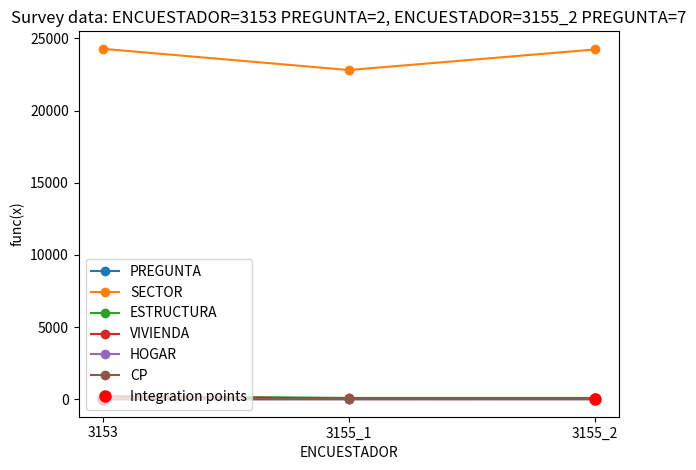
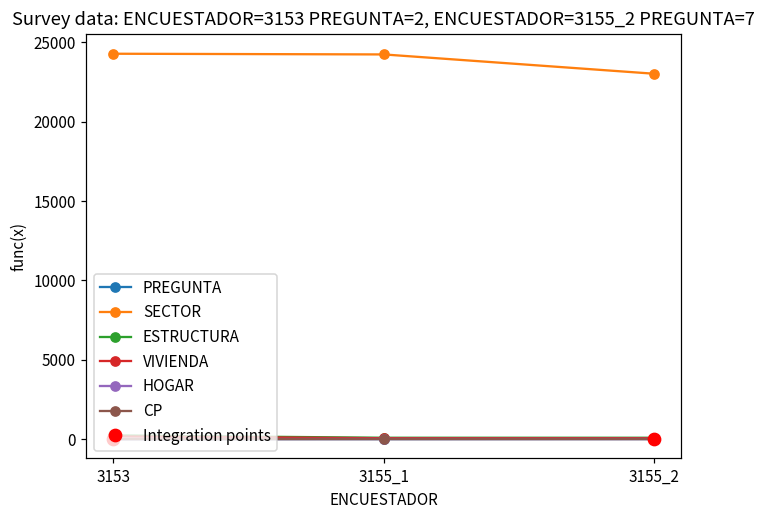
SECTOR, 3155_1: 22800 -> 24200
SECTOR, 3155_2: 24200 -> 23000
